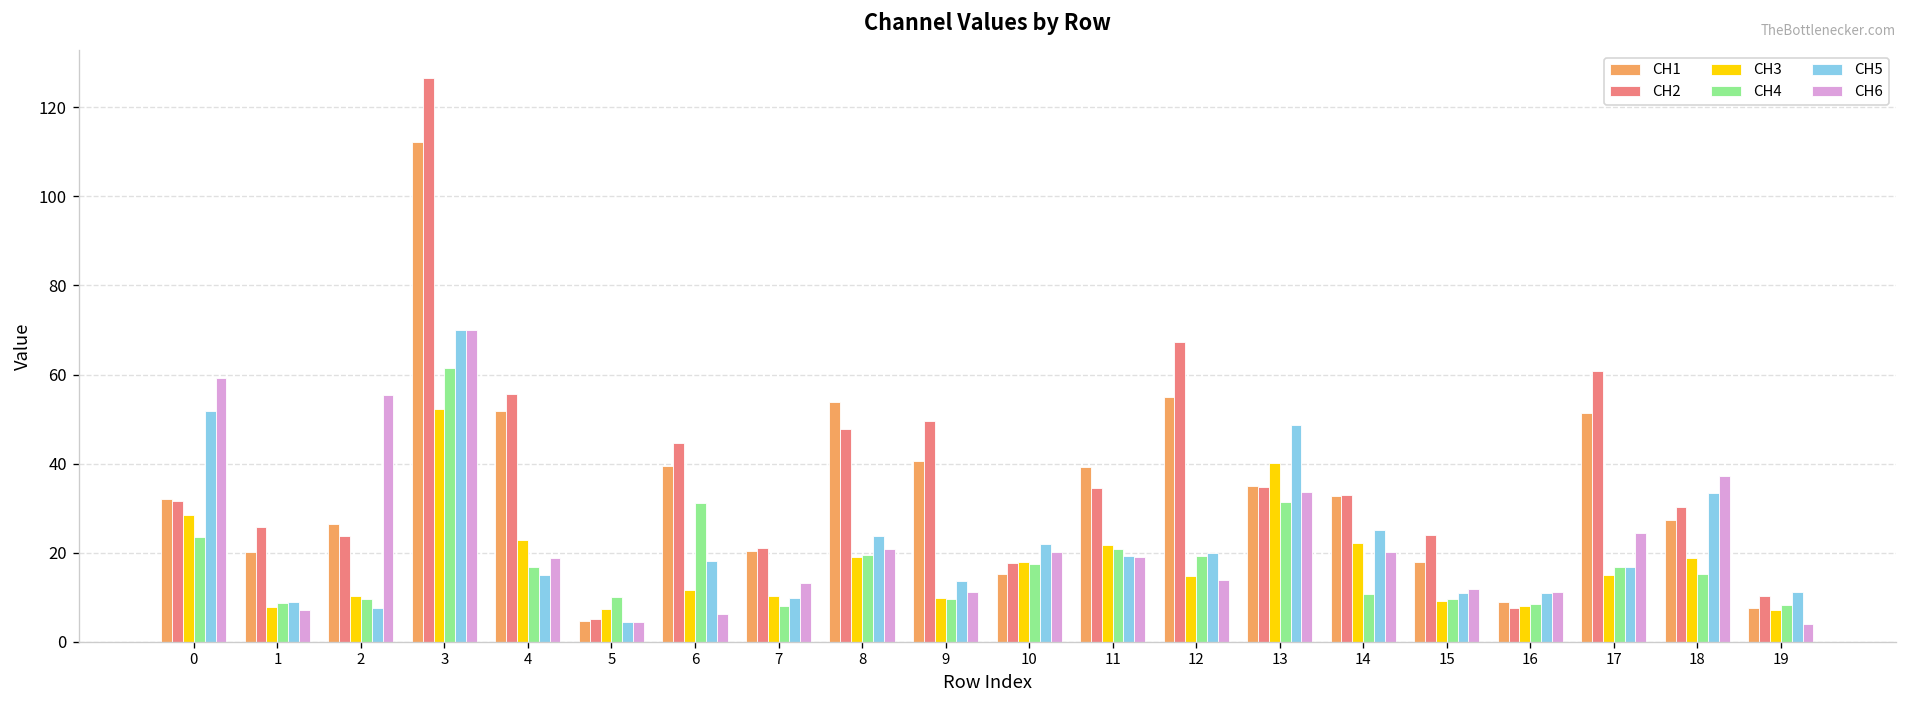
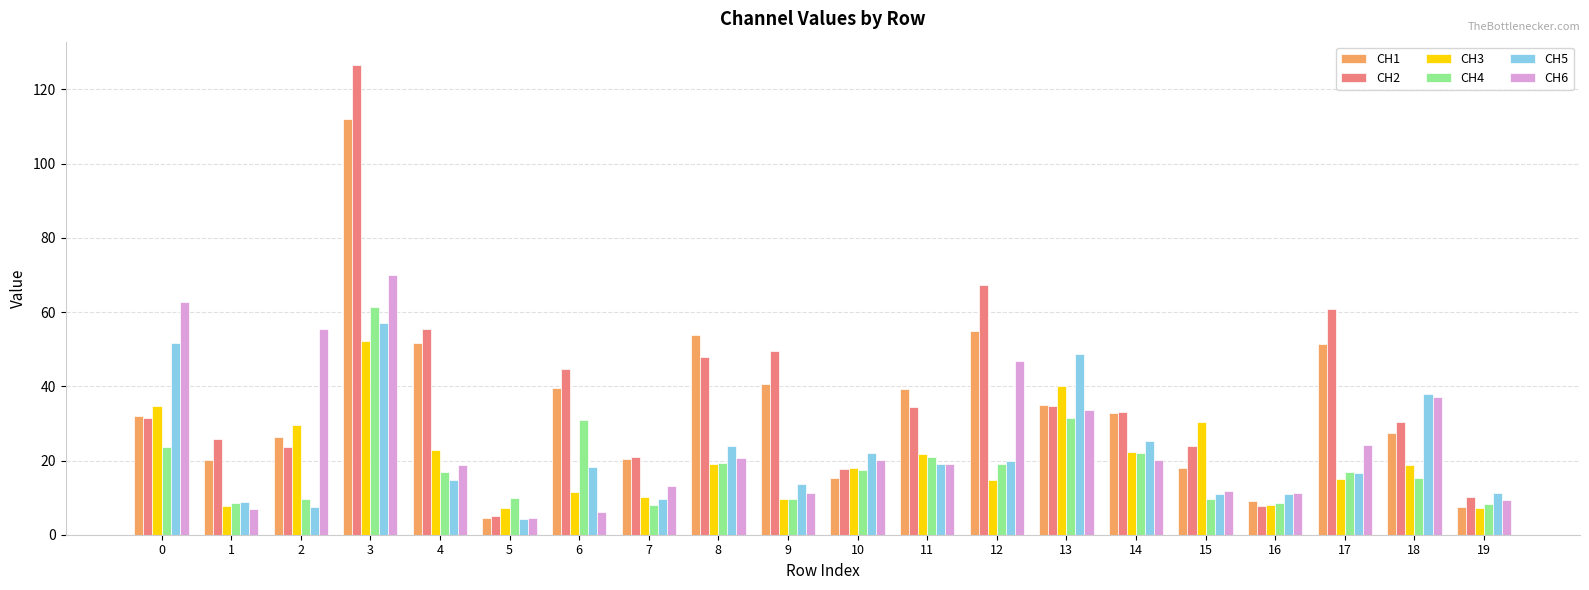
CH3, 0: 28 -> 35
CH6, 0: 59 -> 63
CH3, 2: 10 -> 30
CH5, 3: 70 -> 57
CH6, 12: 14 -> 47
CH4, 14: 11 -> 22
CH3, 15: 9 -> 30
CH5, 18: 33 -> 38
CH6, 19: 4 -> 9
